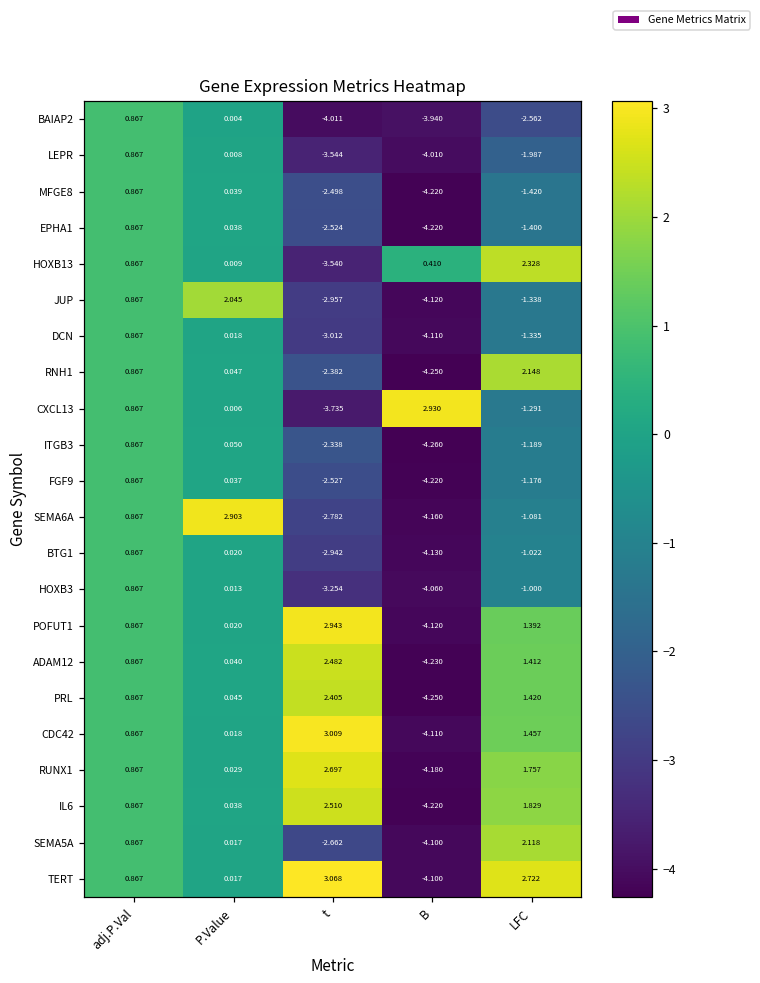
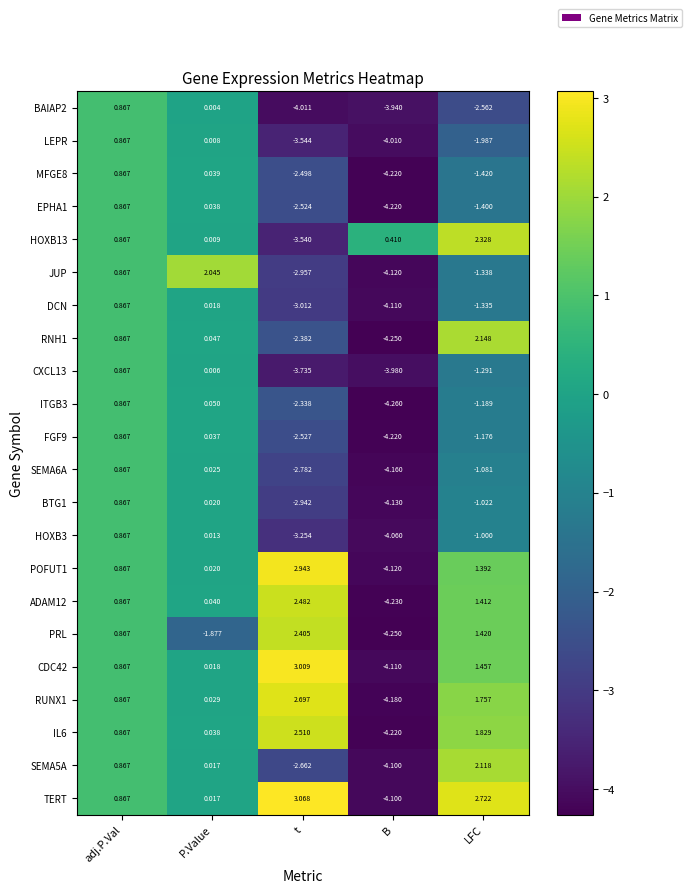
CXCL13, B: 2.930 -> -3.980
SEMA6A, P.Value: 2.903 -> 0.025
PRL, P.Value: 0.045 -> -1.877
